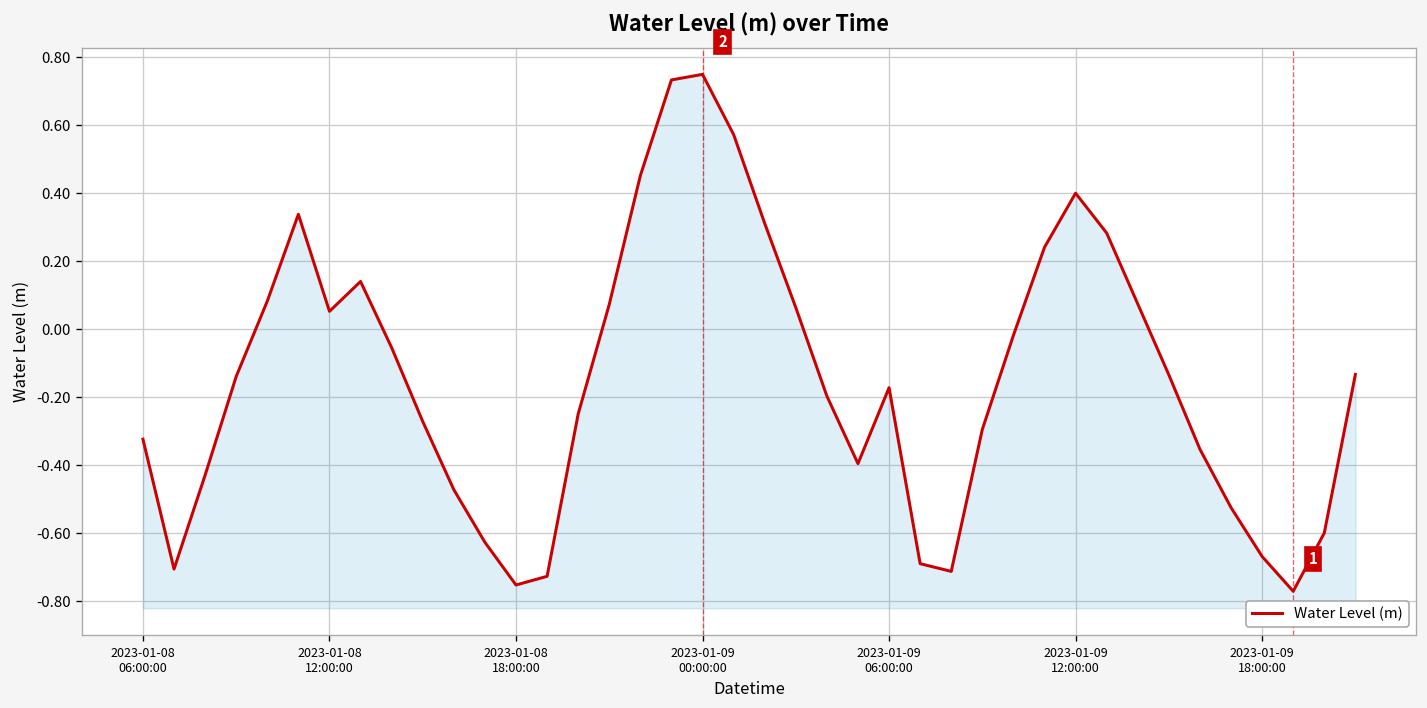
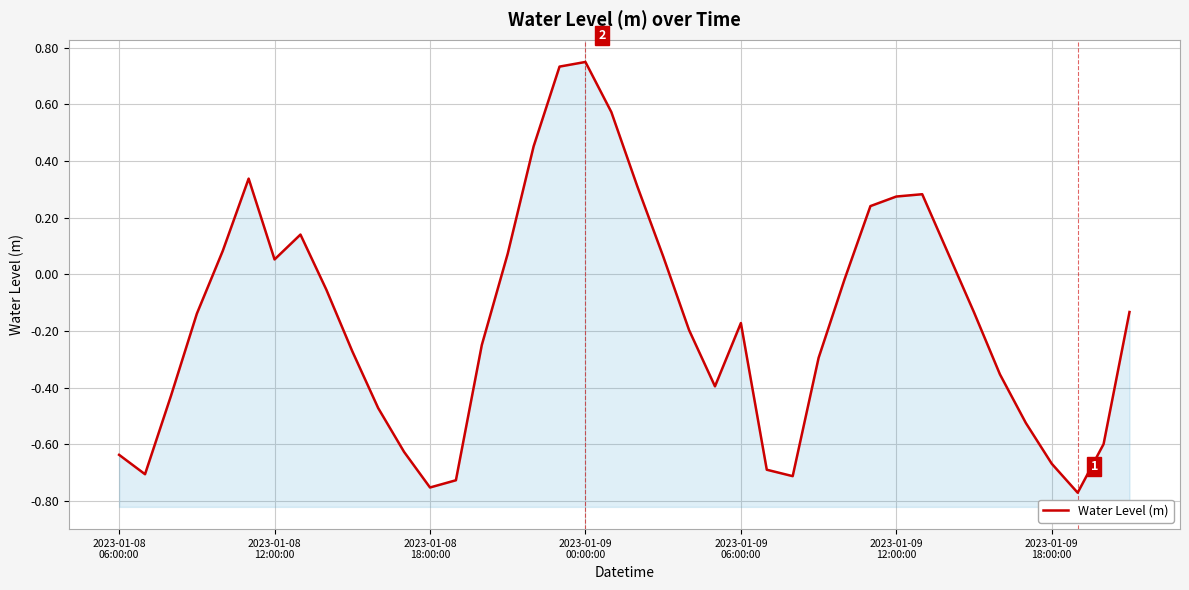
2023-01-08 06:00:00: -0.32 -> -0.64
2023-01-09 12:00:00: 0.40 -> 0.27
